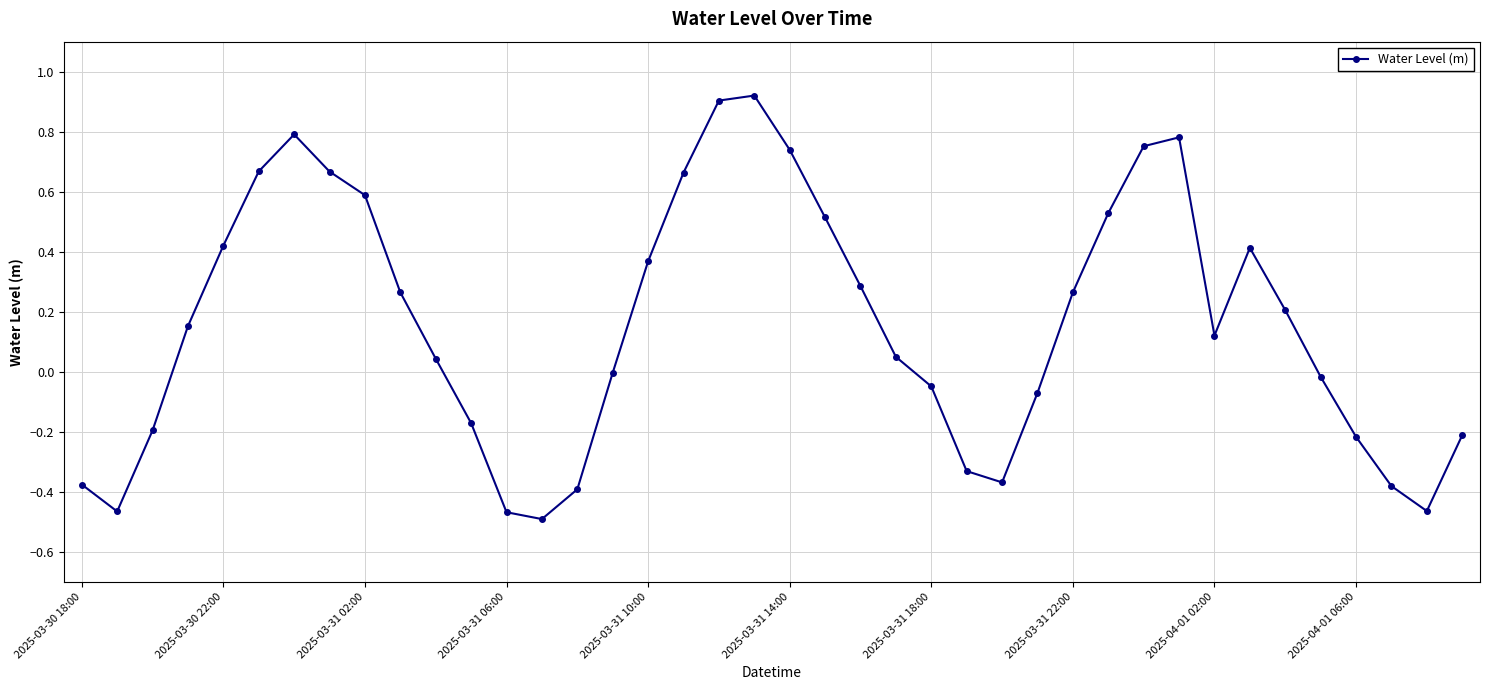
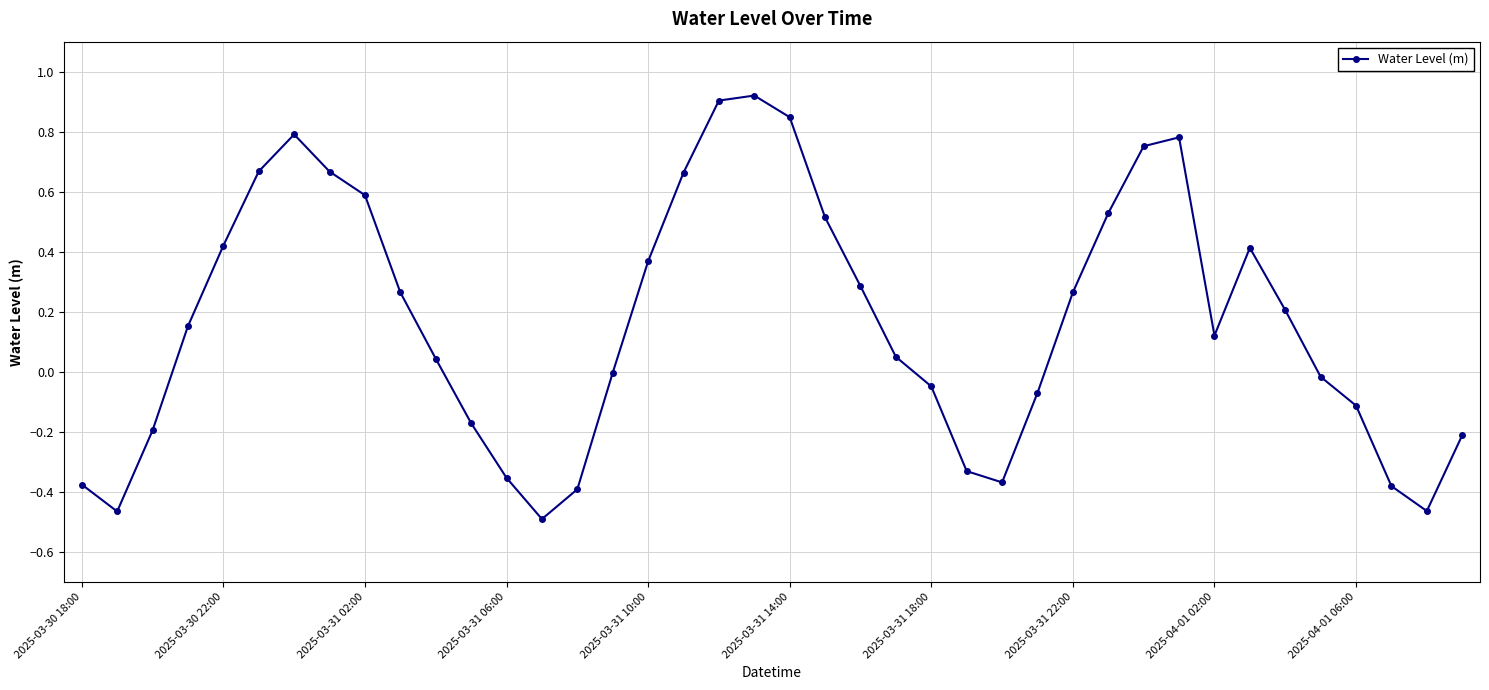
2025-03-31 06:00: -0.47 -> -0.35
2025-03-31 14:00: 0.74 -> 0.85
2025-04-01 06:00: -0.22 -> -0.11
